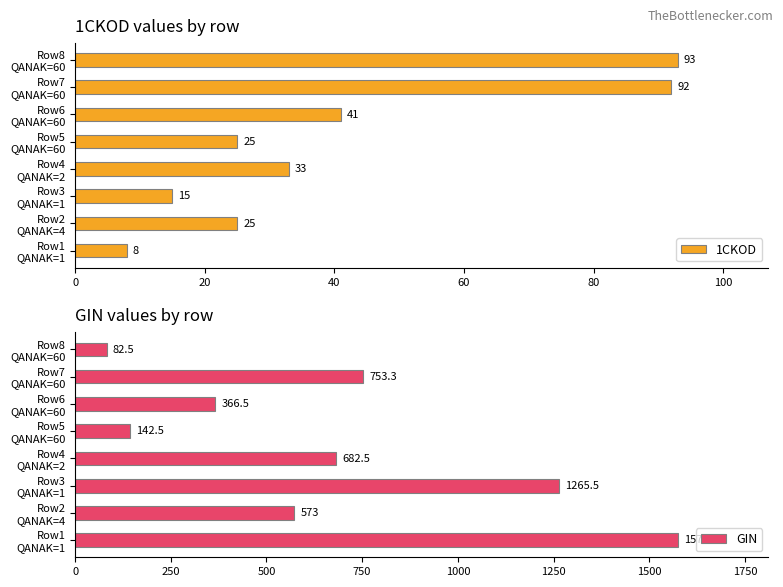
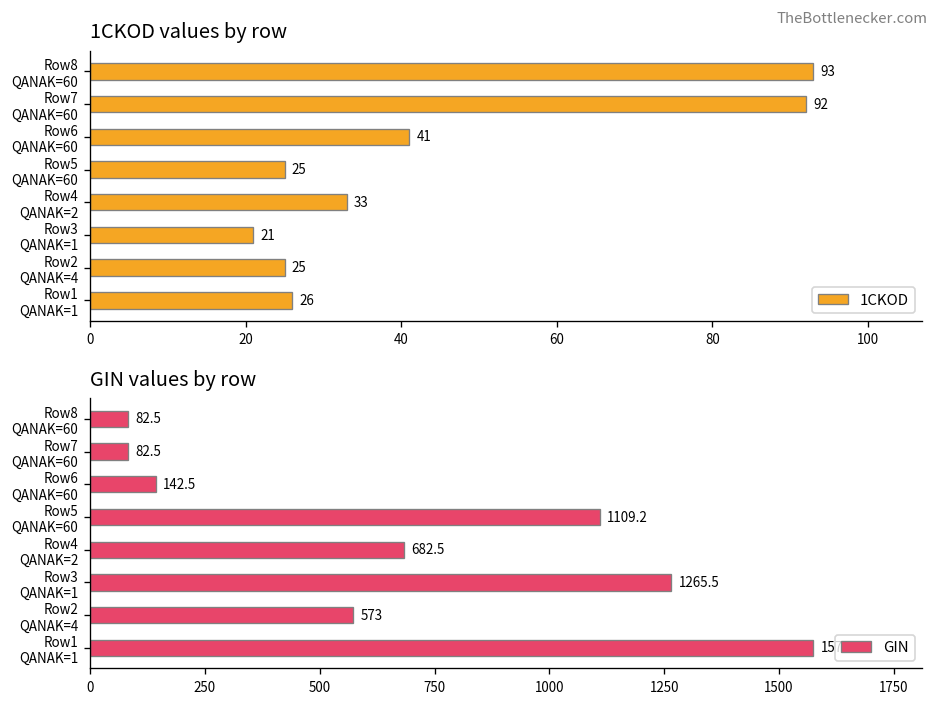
1CKOD values by row, Row3 QANAK=1: 15 -> 21
1CKOD values by row, Row1 QANAK=1: 8 -> 26
GIN values by row, Row7 QANAK=60: 753.3 -> 82.5
GIN values by row, Row6 QANAK=60: 366.5 -> 142.5
GIN values by row, Row5 QANAK=60: 142.5 -> 1109.2
